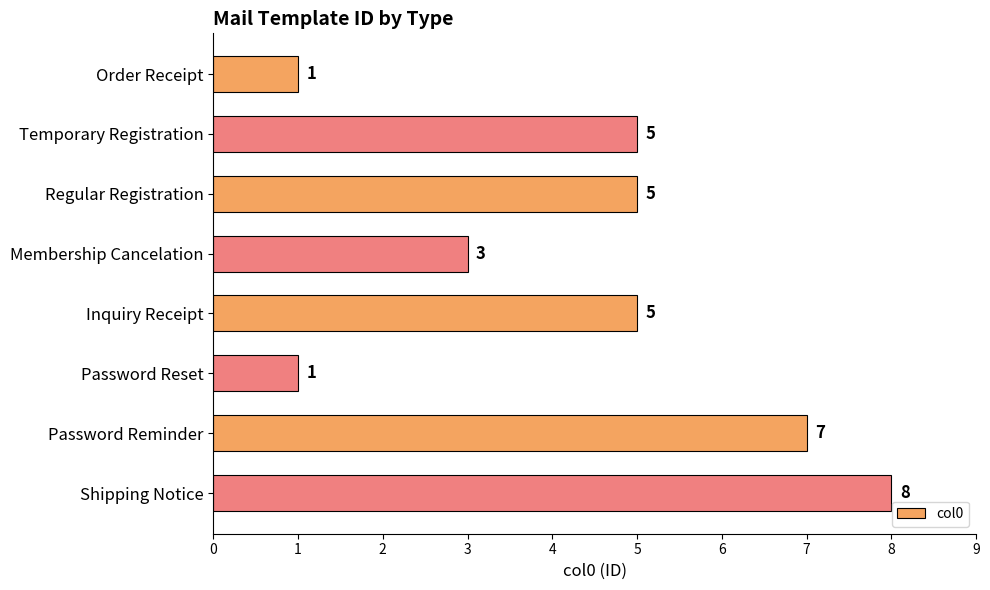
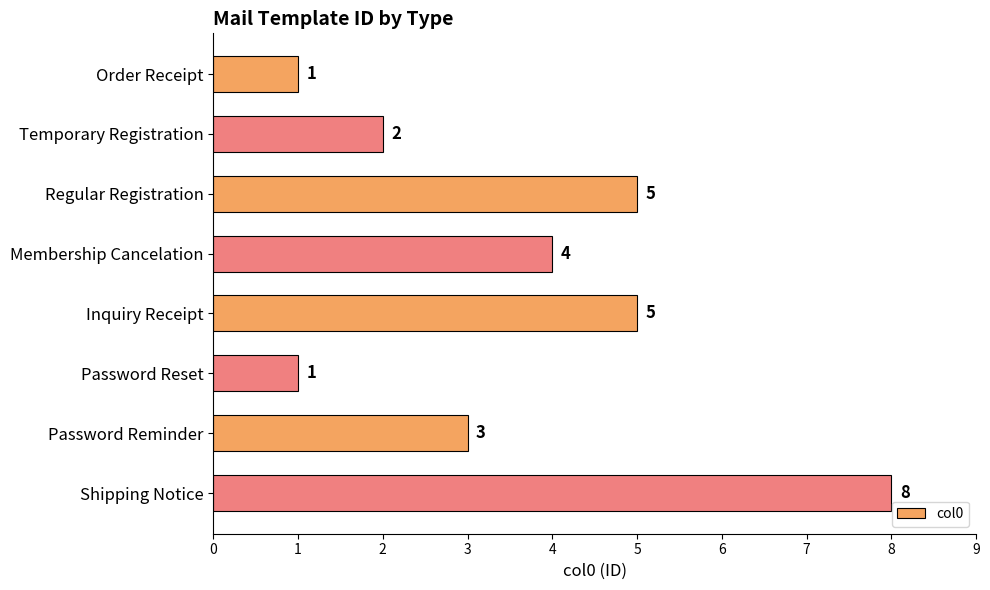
Temporary Registration: 5 -> 2
Membership Cancelation: 3 -> 4
Password Reminder: 7 -> 3
